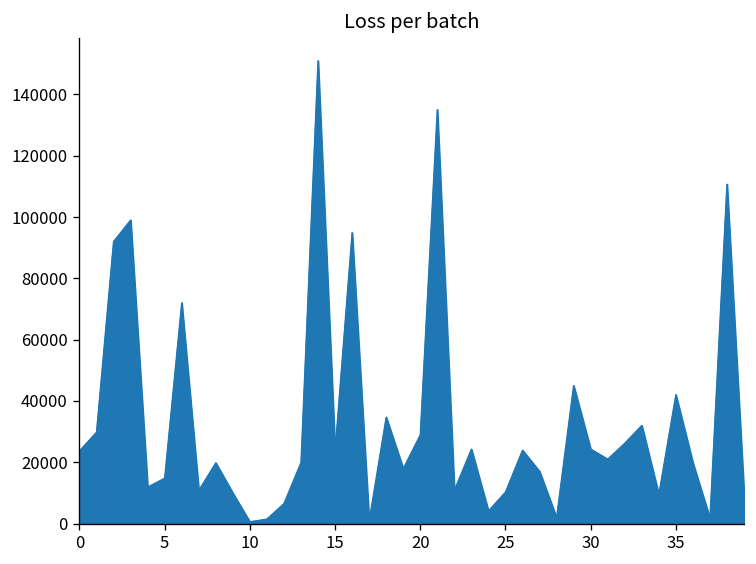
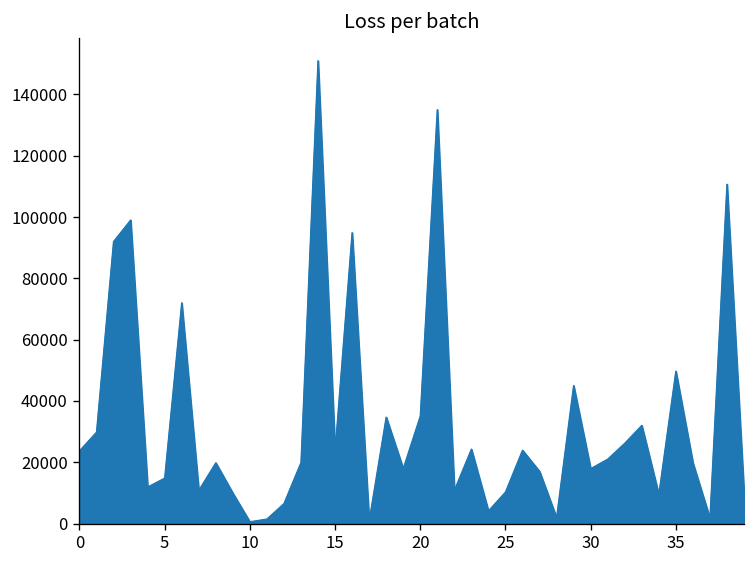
20: 29000 -> 35000
30: 24000 -> 18000
35: 42000 -> 50000
